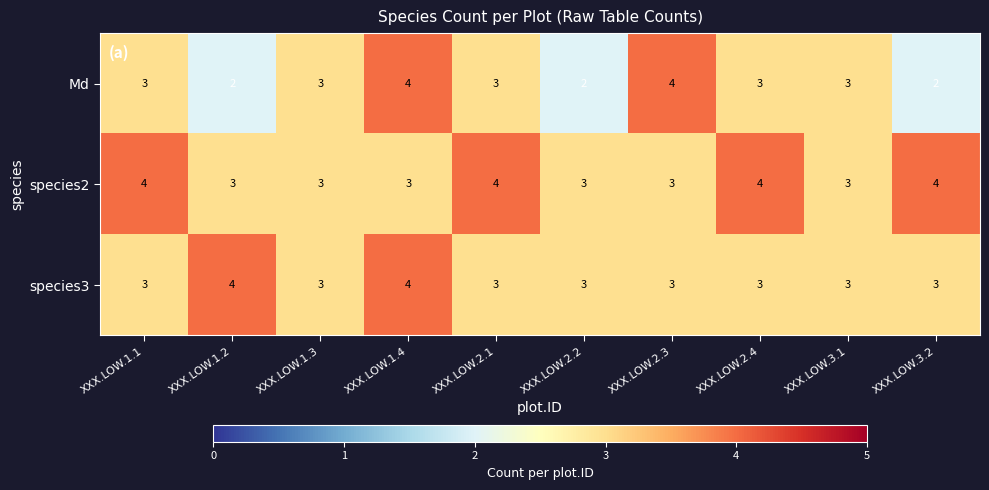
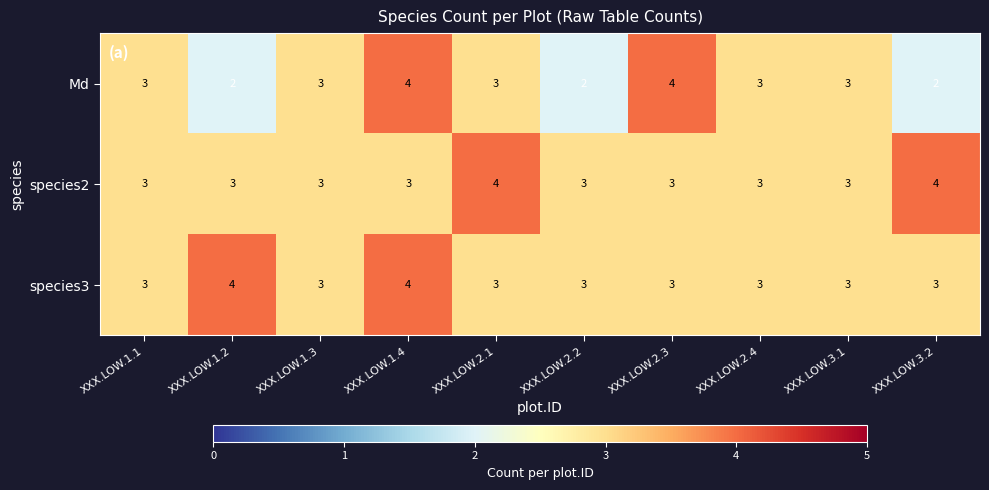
species2, XXX.LOW.1.1: 4 -> 3
species2, XXX.LOW.2.4: 4 -> 3
